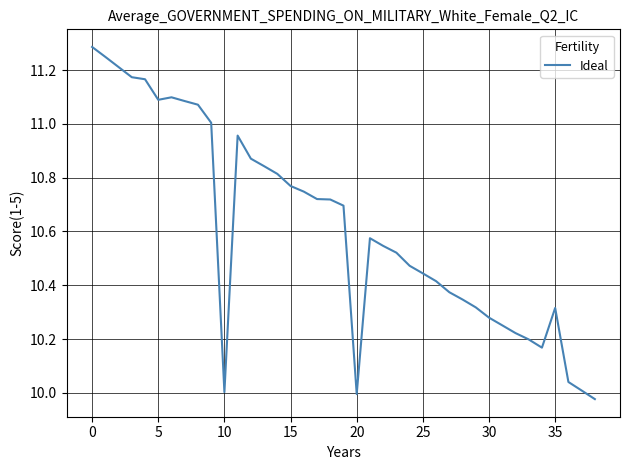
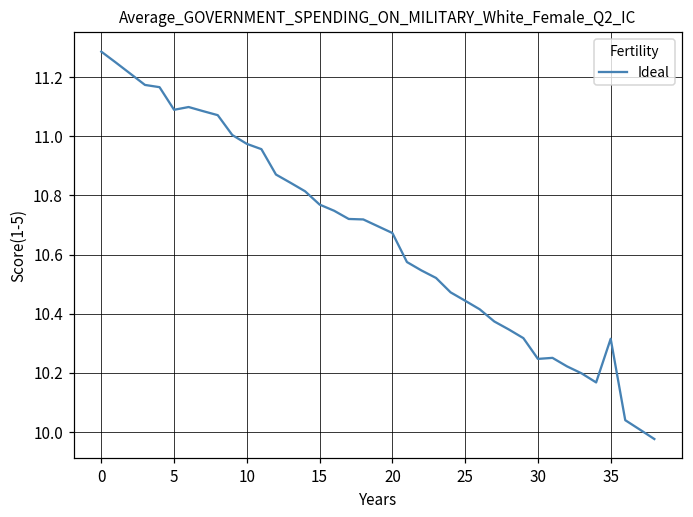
10: 10.00 -> 10.97
20: 10.00 -> 10.67
30: 10.28 -> 10.25
